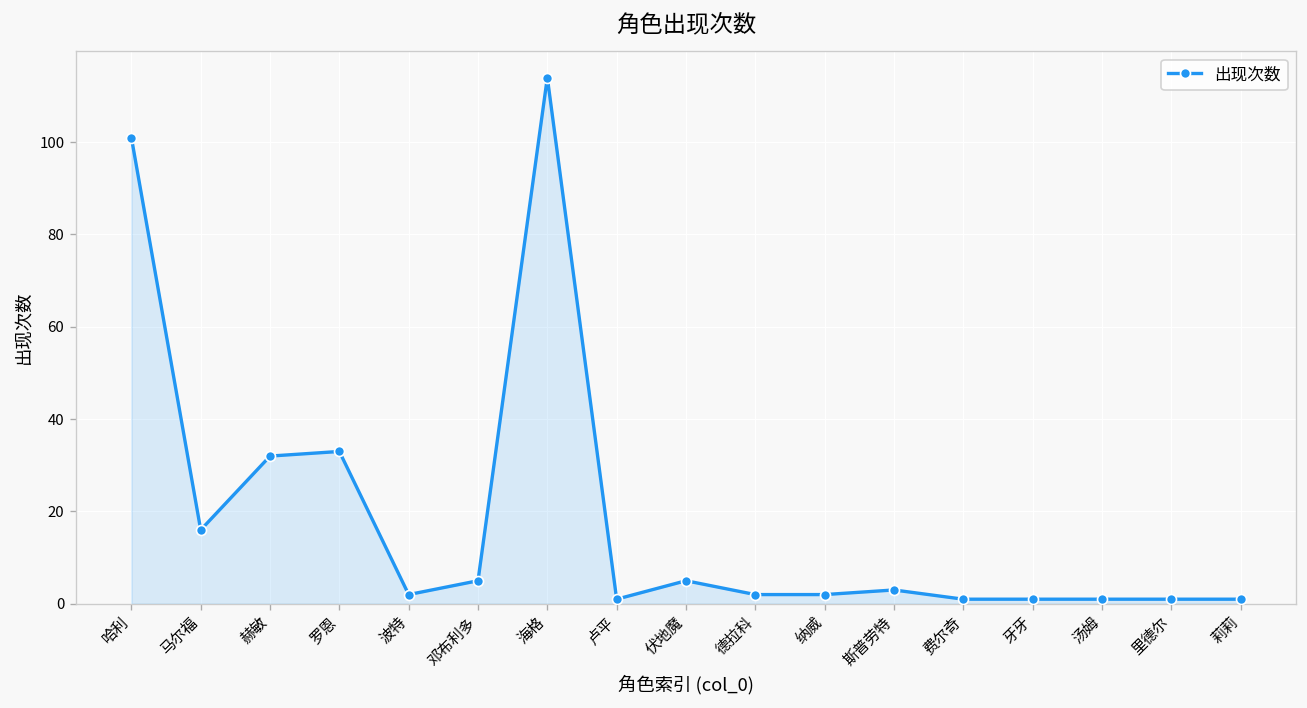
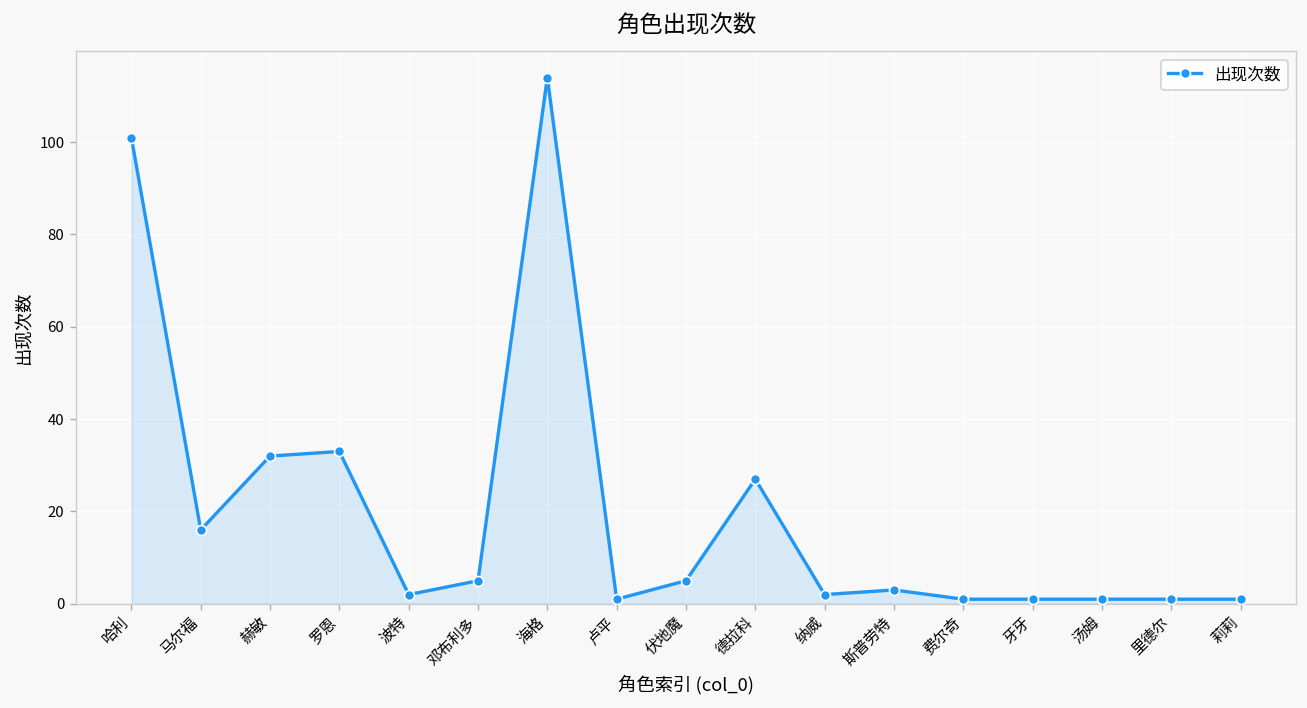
德拉科: 2 -> 27
